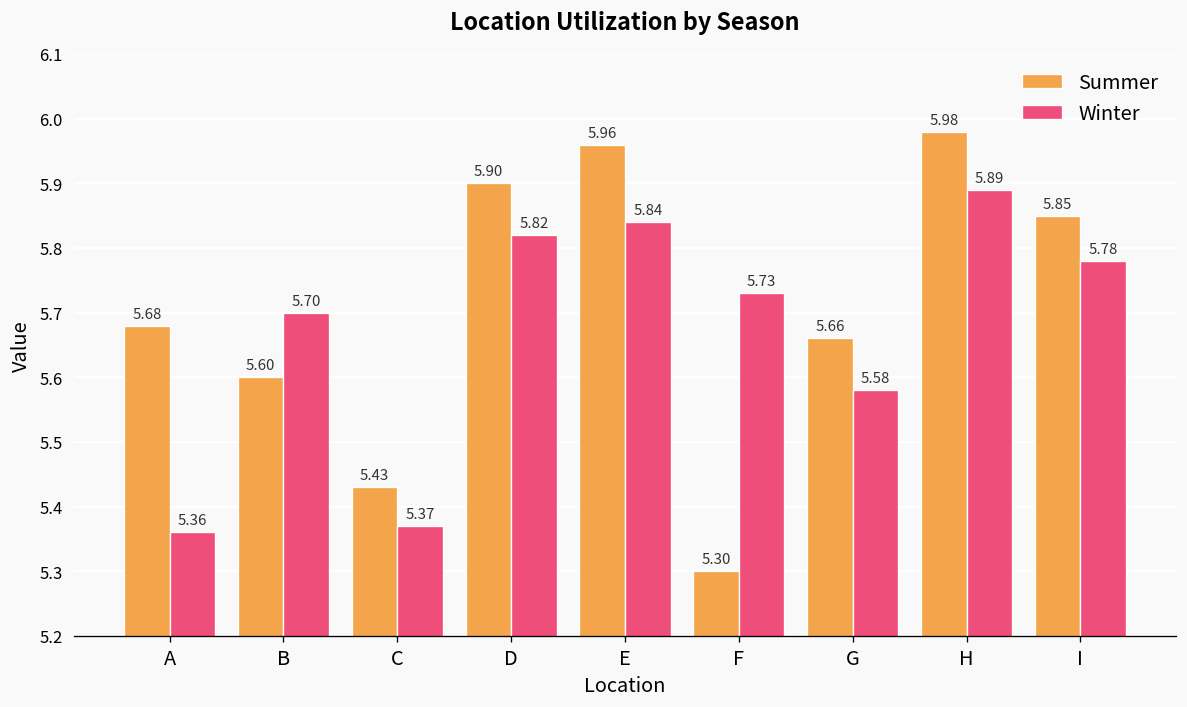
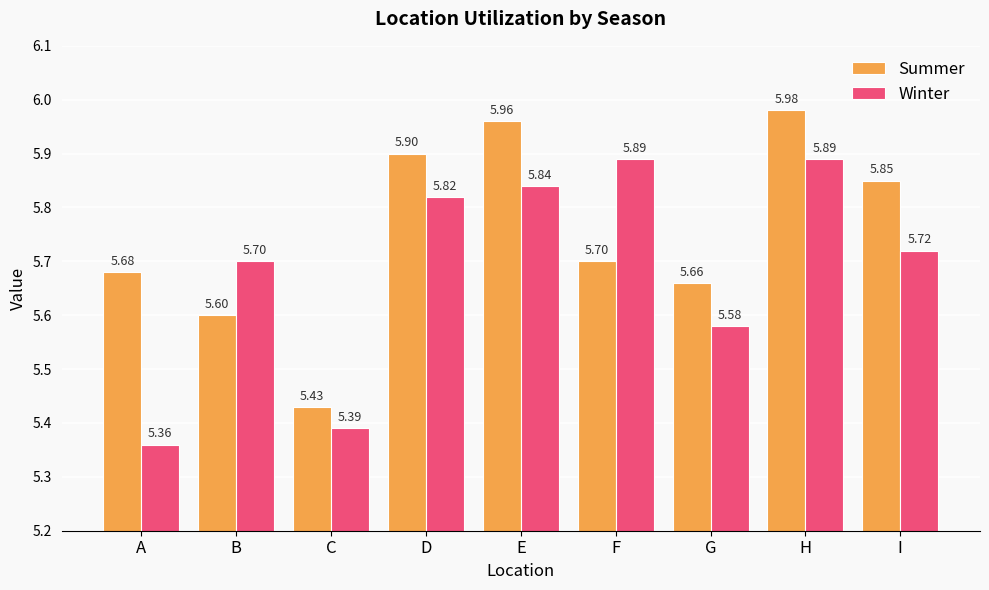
Winter, C: 5.37 -> 5.39
Summer, F: 5.30 -> 5.70
Winter, F: 5.73 -> 5.89
Winter, I: 5.78 -> 5.72
